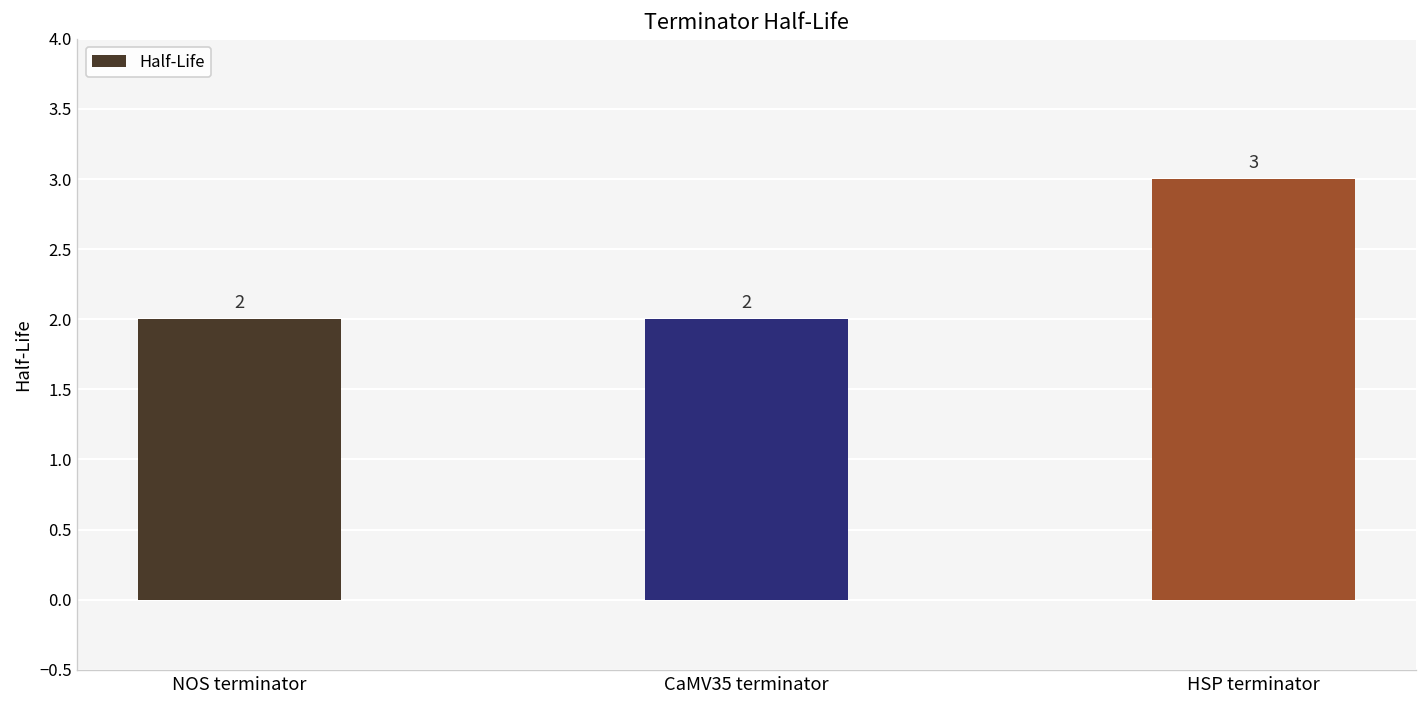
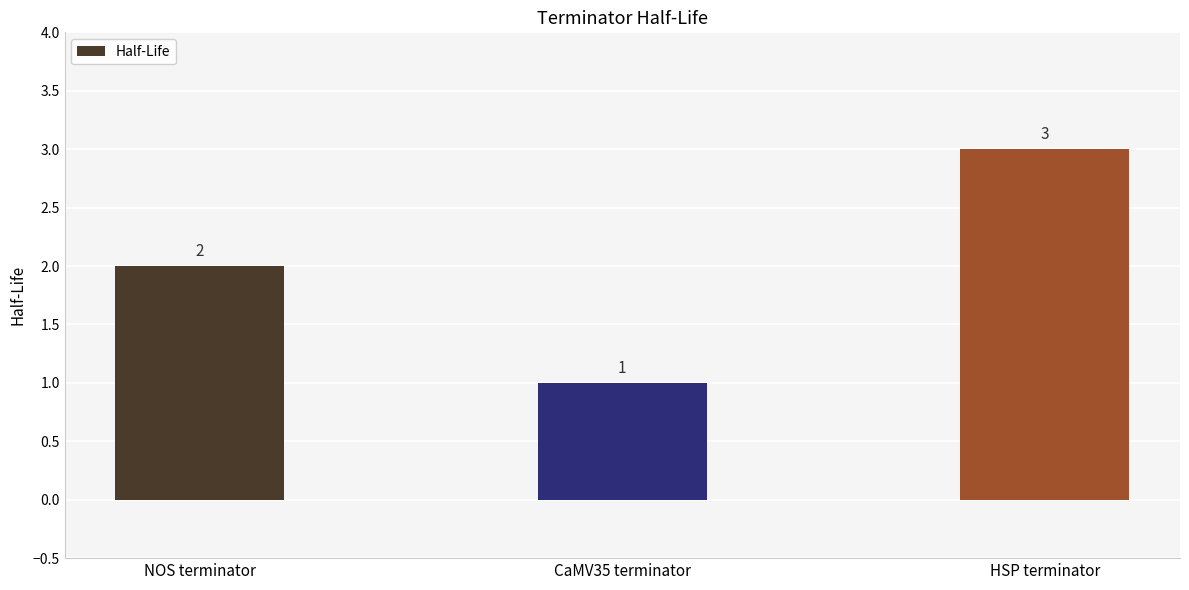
CaMV35 terminator: 2 -> 1
